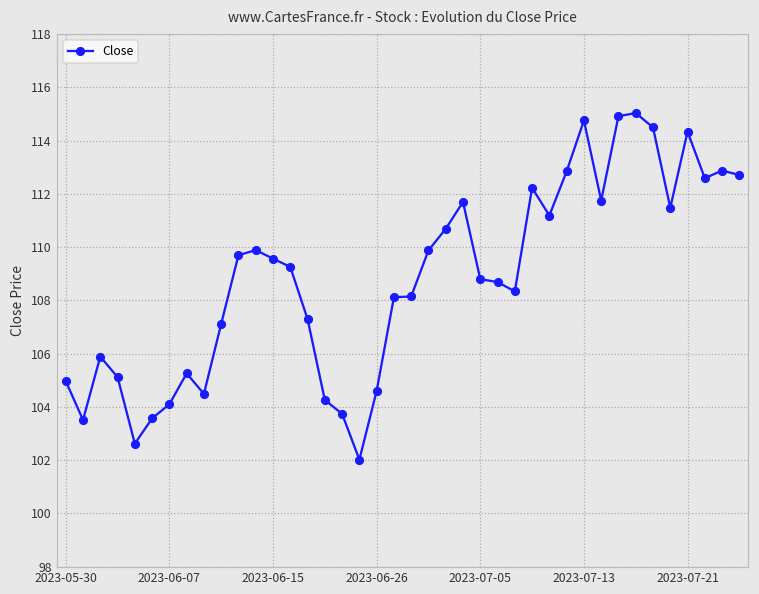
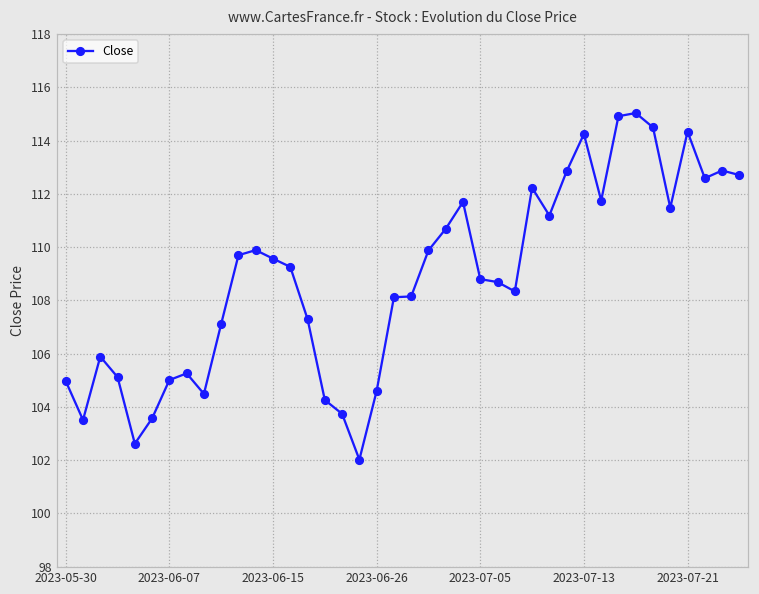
2023-06-07: 104.1 -> 105.0
2023-07-13: 114.8 -> 114.3
